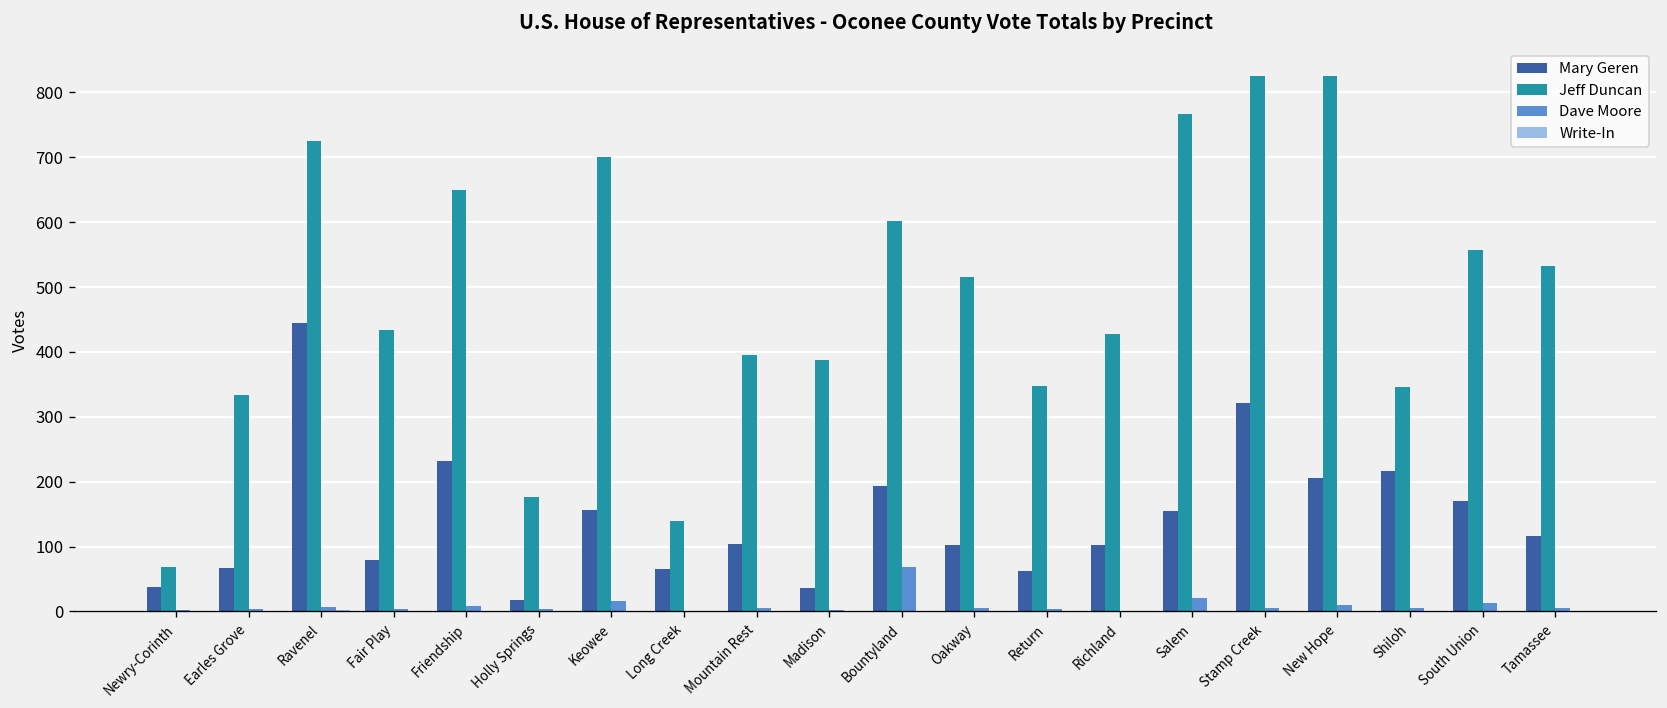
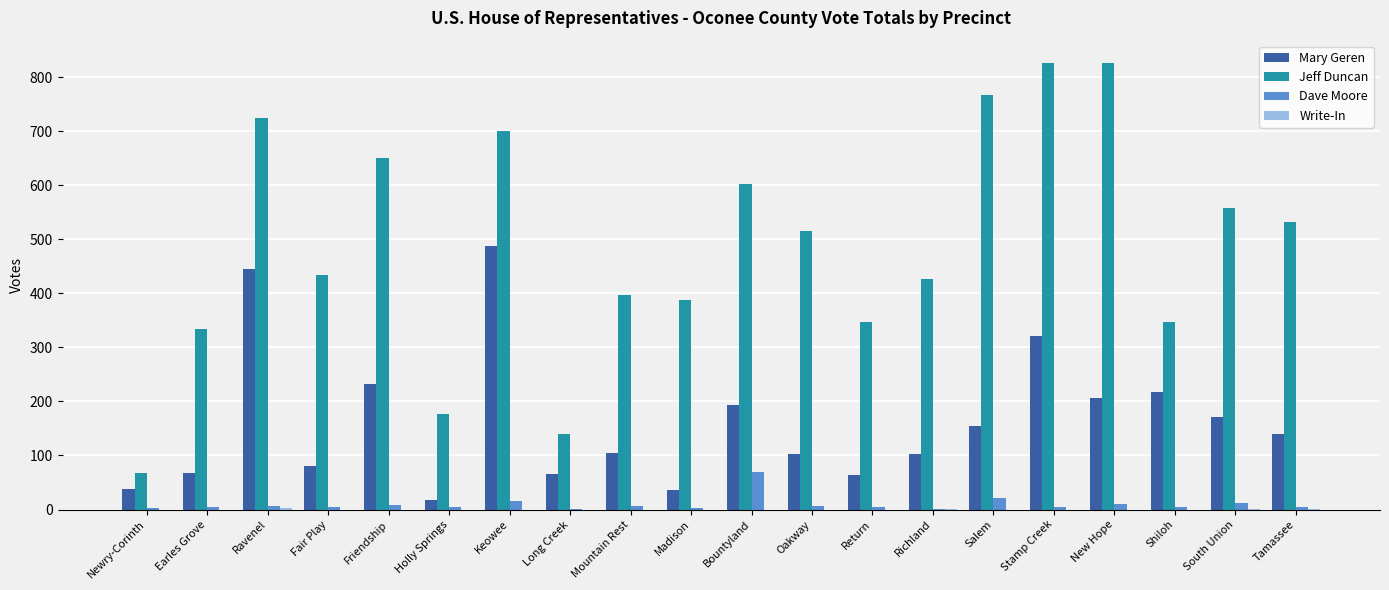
Mary Geren, Keowee: 160 -> 490
Mary Geren, Tamassee: 120 -> 140
